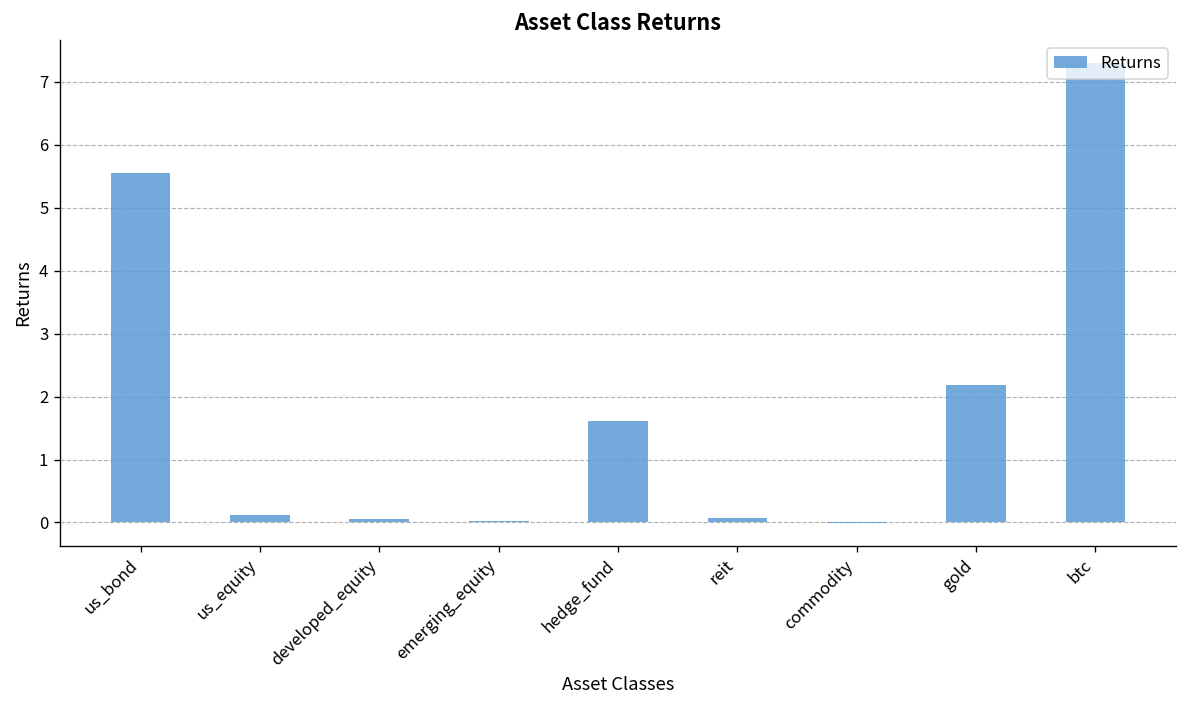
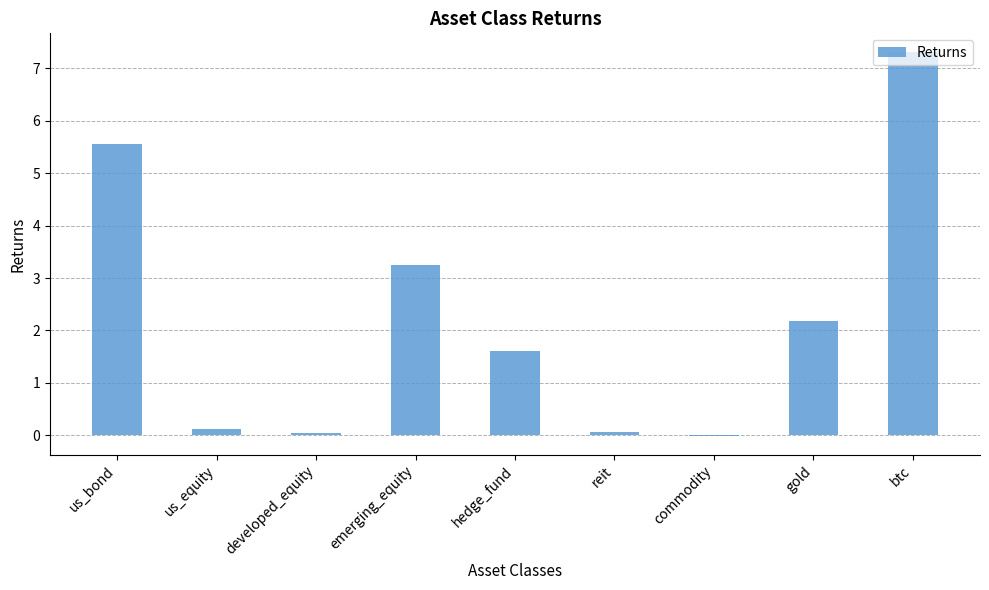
emerging_equity: 0.0 -> 3.3
